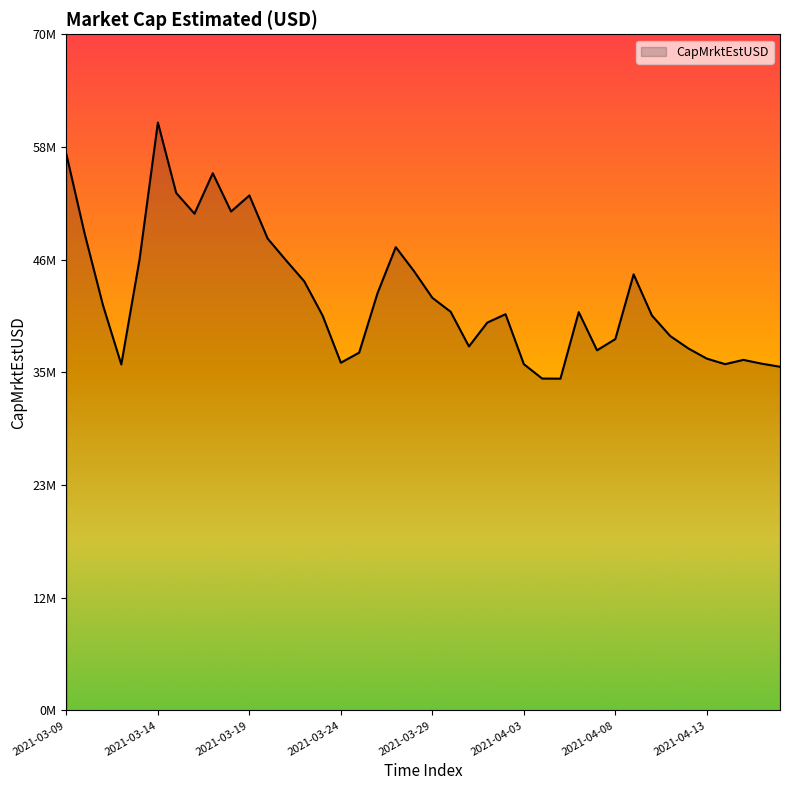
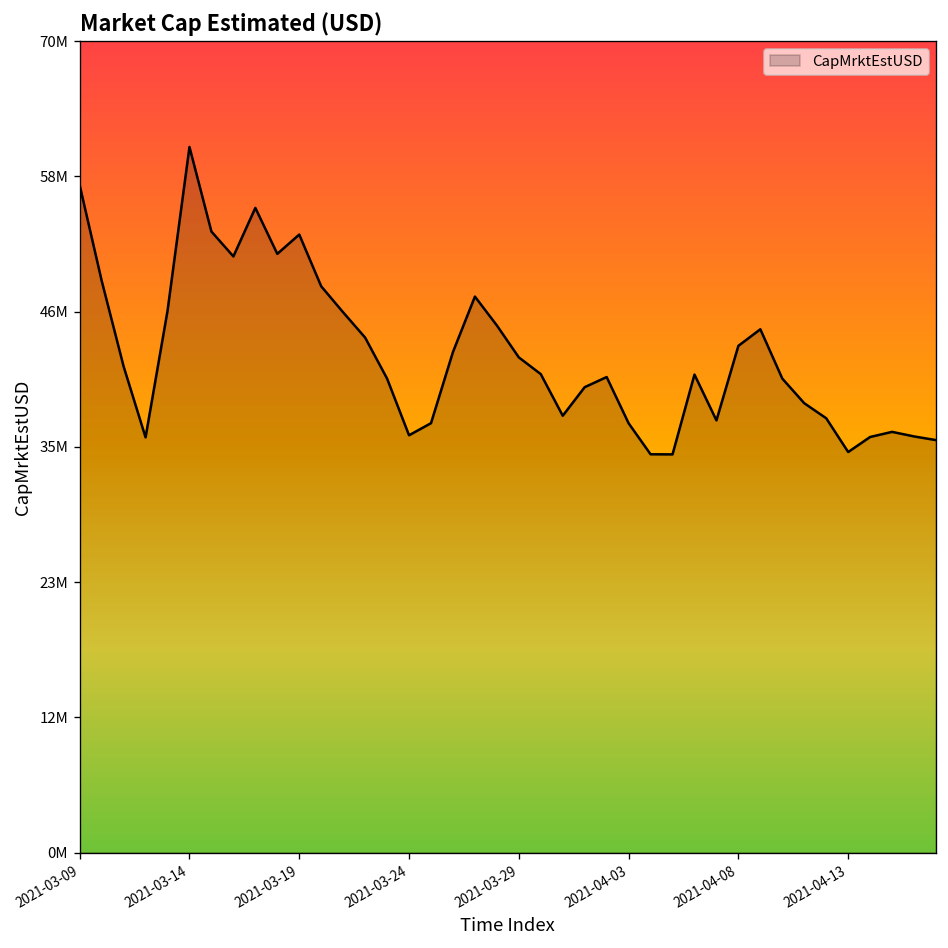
2021-04-03: 36000000 -> 37000000
2021-04-08: 38000000 -> 43000000
2021-04-13: 36000000 -> 34000000
